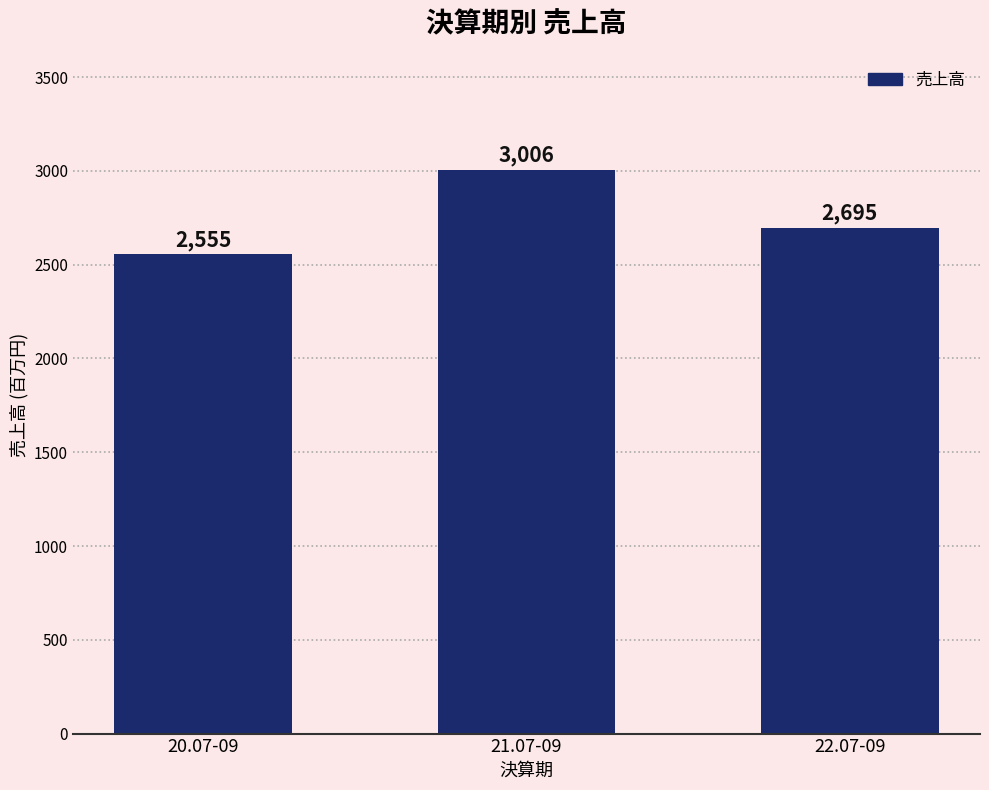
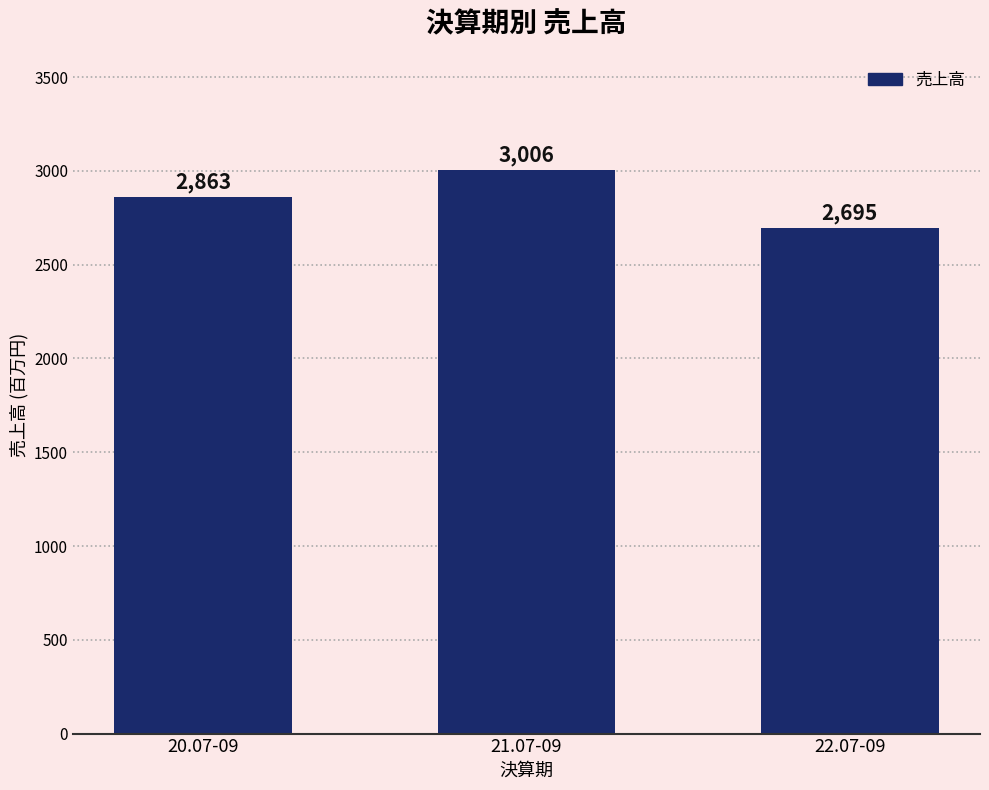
20.07-09: 2,555 -> 2,863
